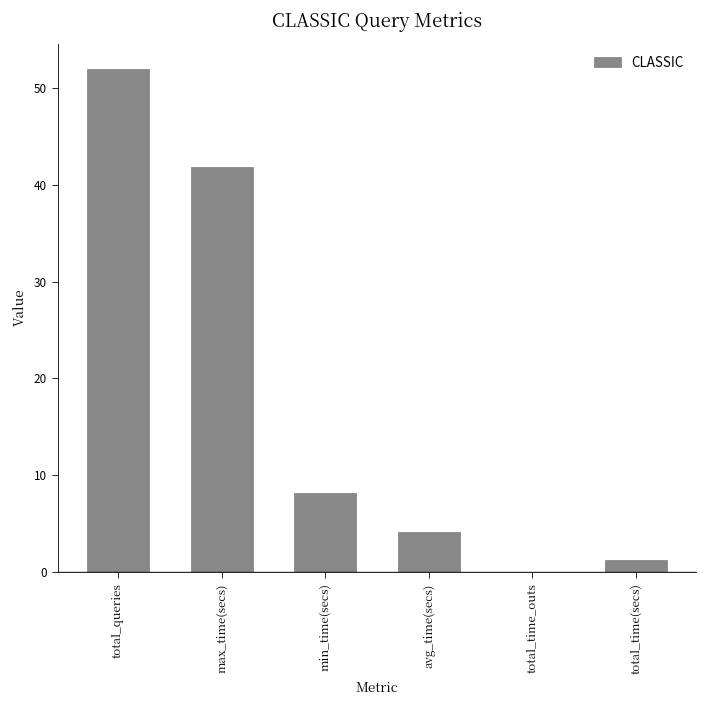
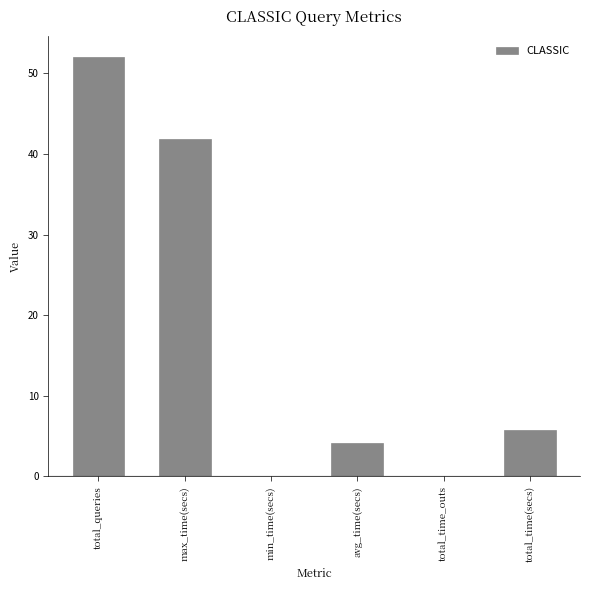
min_time(secs): 8 -> 0
total_time(secs): 1 -> 6
